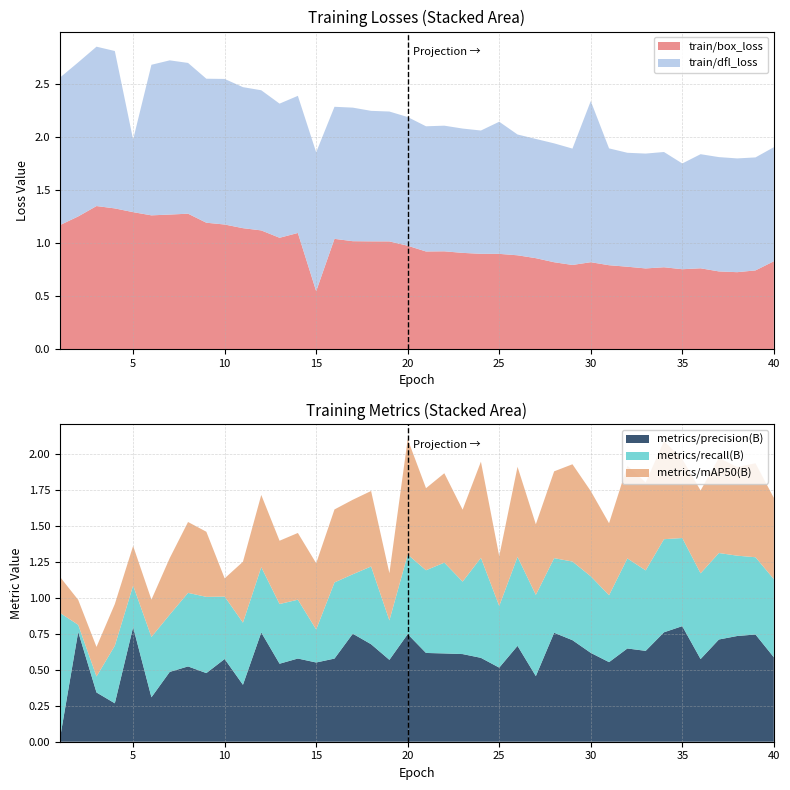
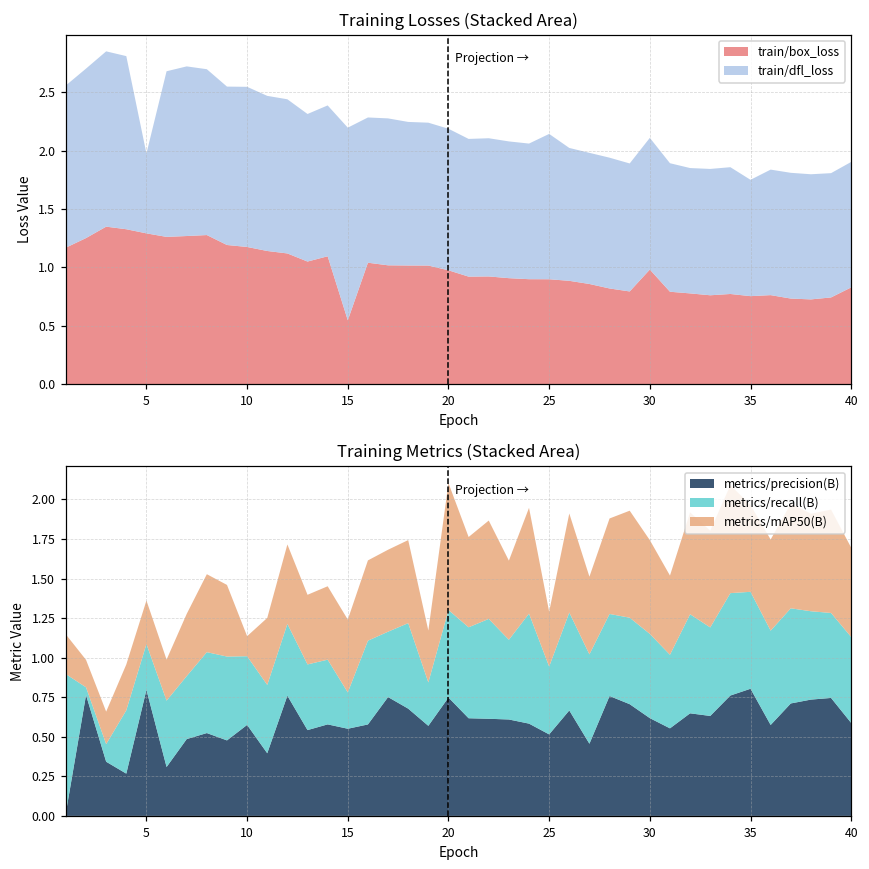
Training Losses (Stacked Area), train/dfl_loss, 15: 1.31 -> 1.65
Training Losses (Stacked Area), train/box_loss, 30: 0.82 -> 0.98
Training Losses (Stacked Area), train/dfl_loss, 30: 1.52 -> 1.13
